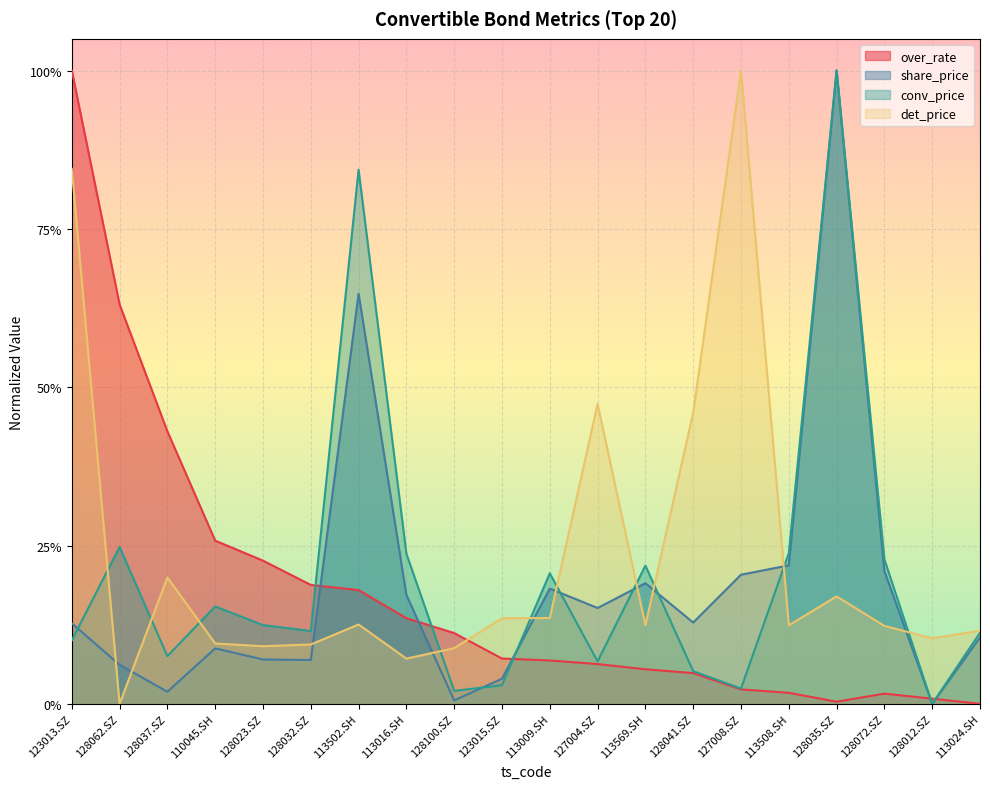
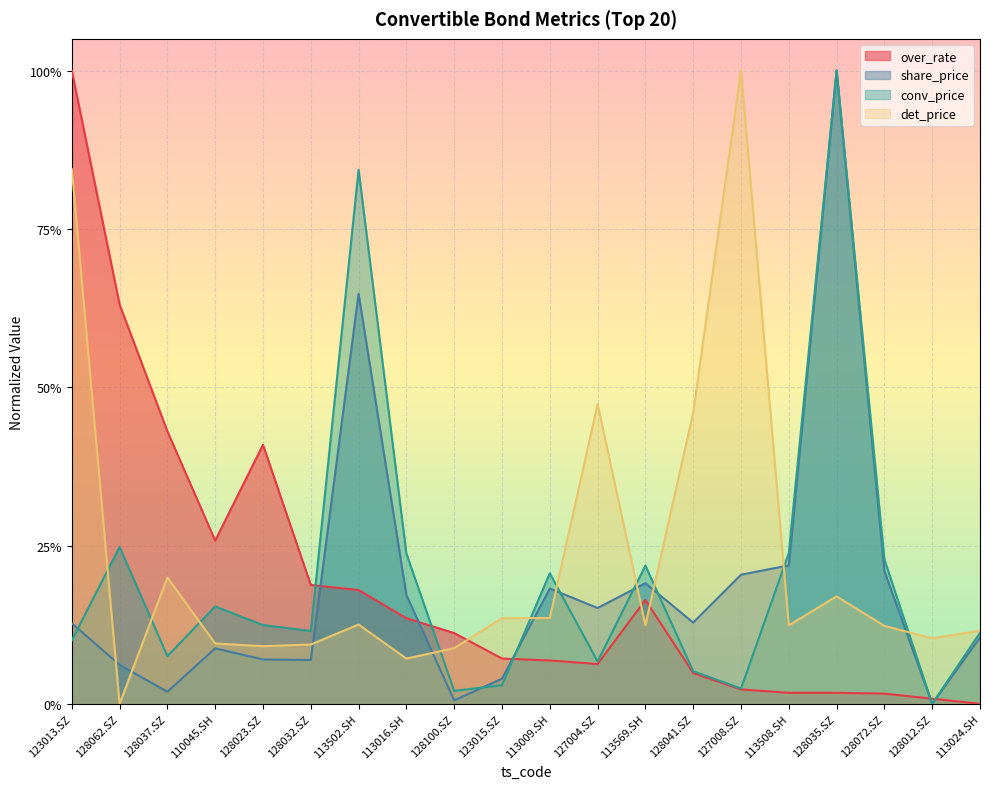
over_rate, 128023.SZ: 23% -> 41%
over_rate, 113569.SH: 5% -> 16%
over_rate, 128035.SZ: 0% -> 2%
